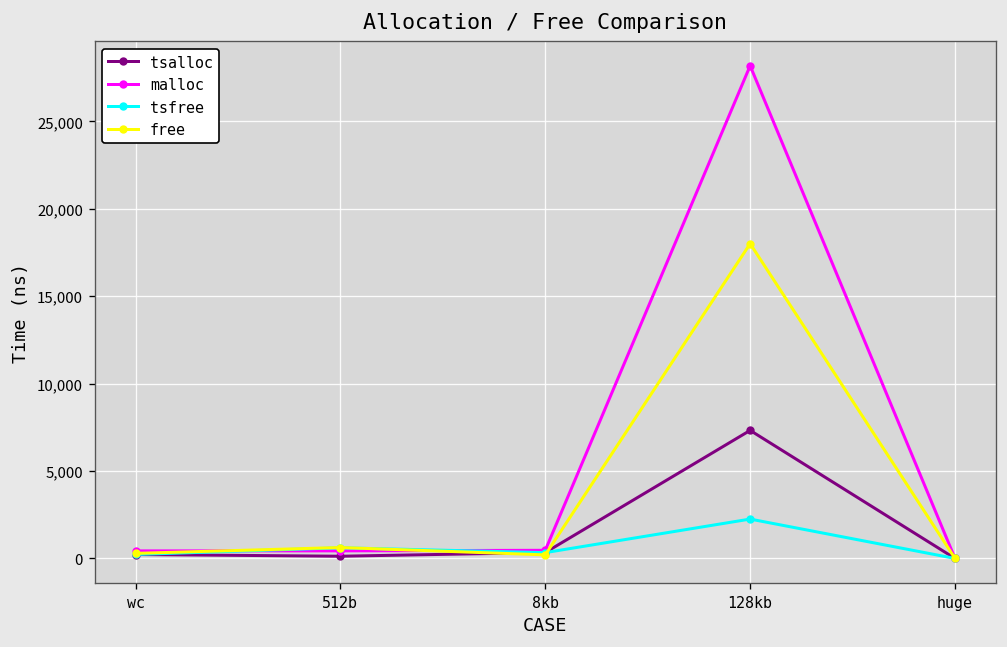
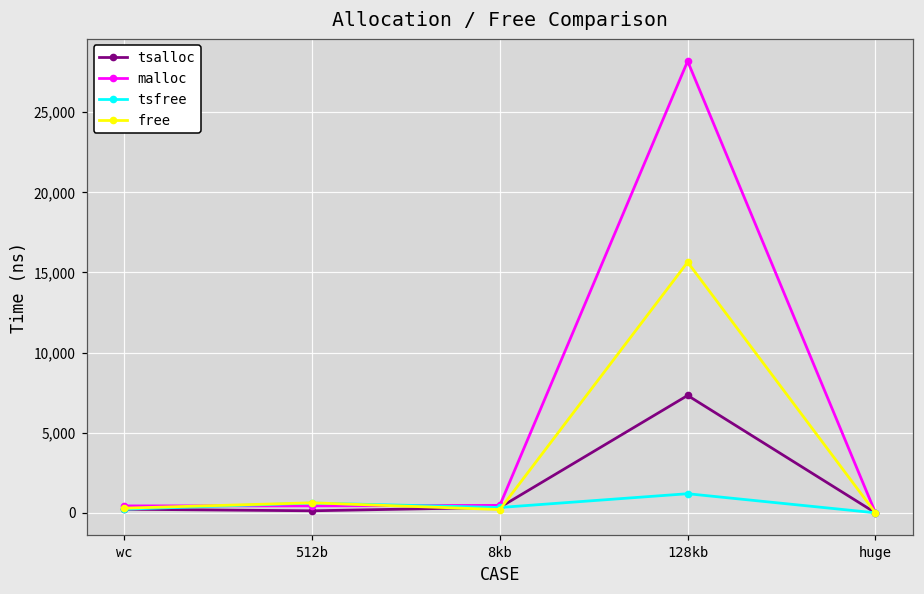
tsfree, 128kb: 2,300 -> 1,200
free, 128kb: 18,000 -> 15,600
